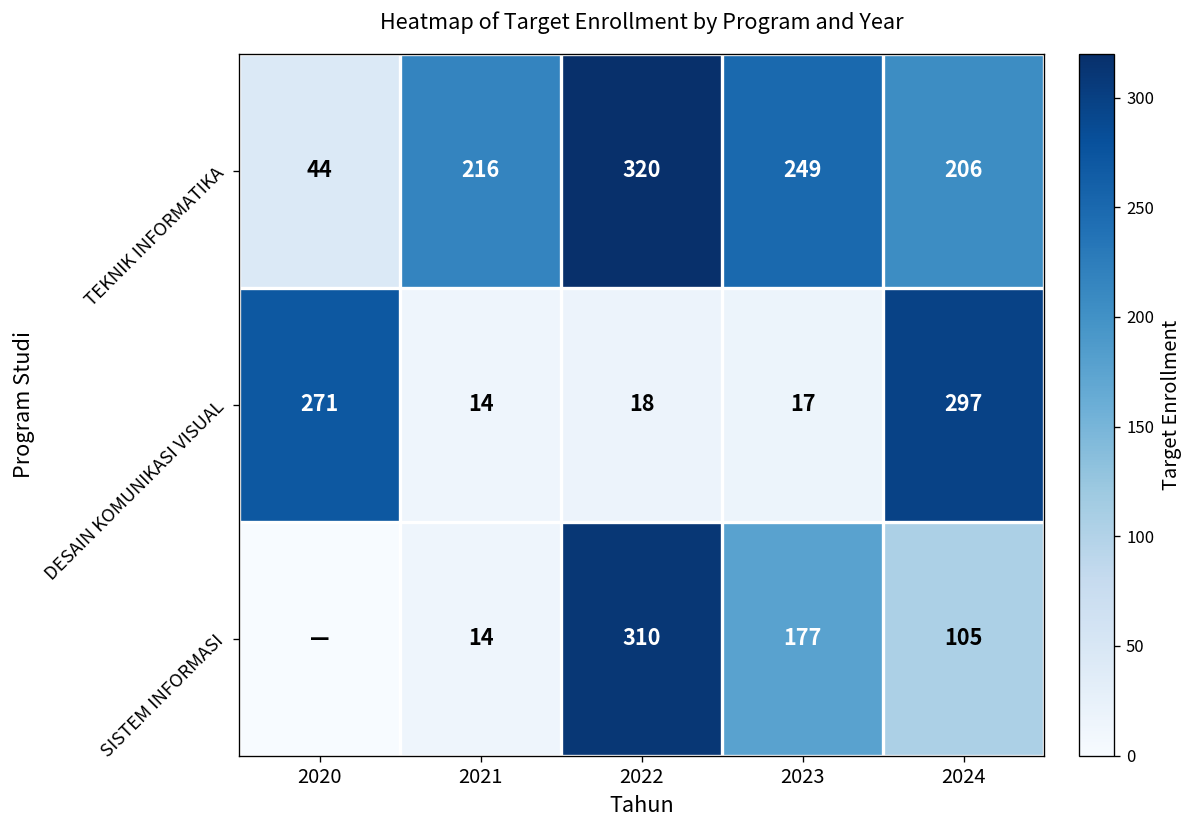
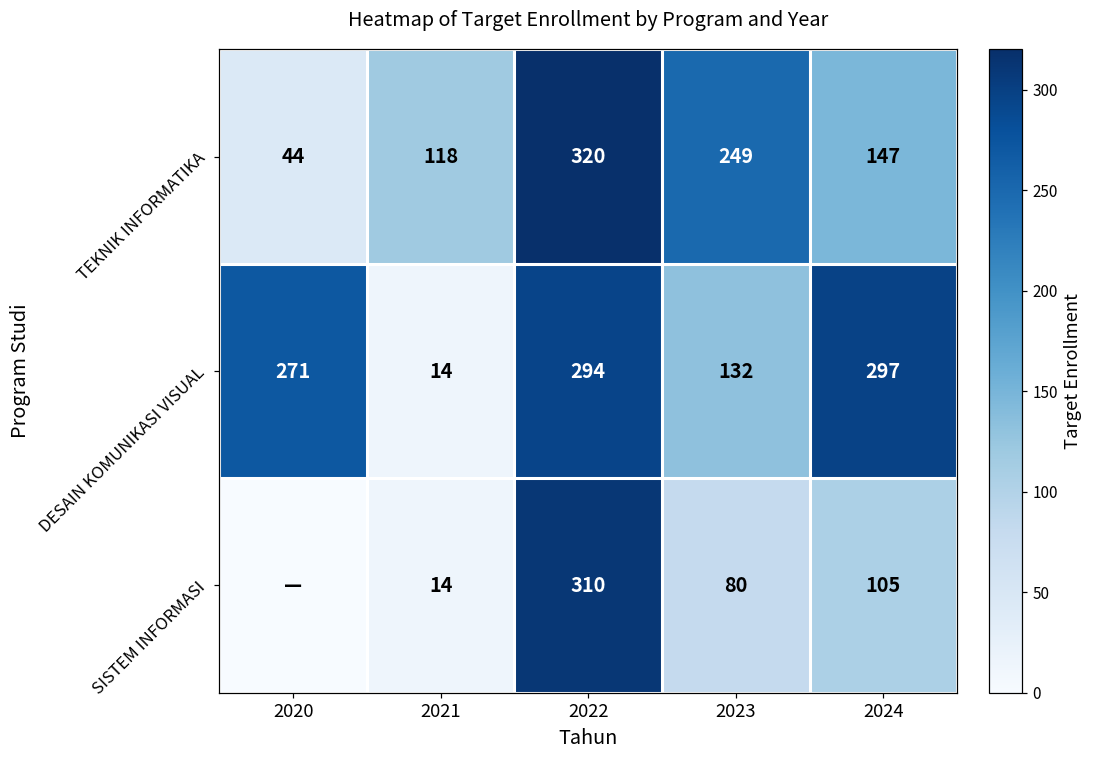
TEKNIK INFORMATIKA, 2021: 216 -> 118
TEKNIK INFORMATIKA, 2024: 206 -> 147
DESAIN KOMUNIKASI VISUAL, 2022: 18 -> 294
DESAIN KOMUNIKASI VISUAL, 2023: 17 -> 132
SISTEM INFORMASI, 2023: 177 -> 80
